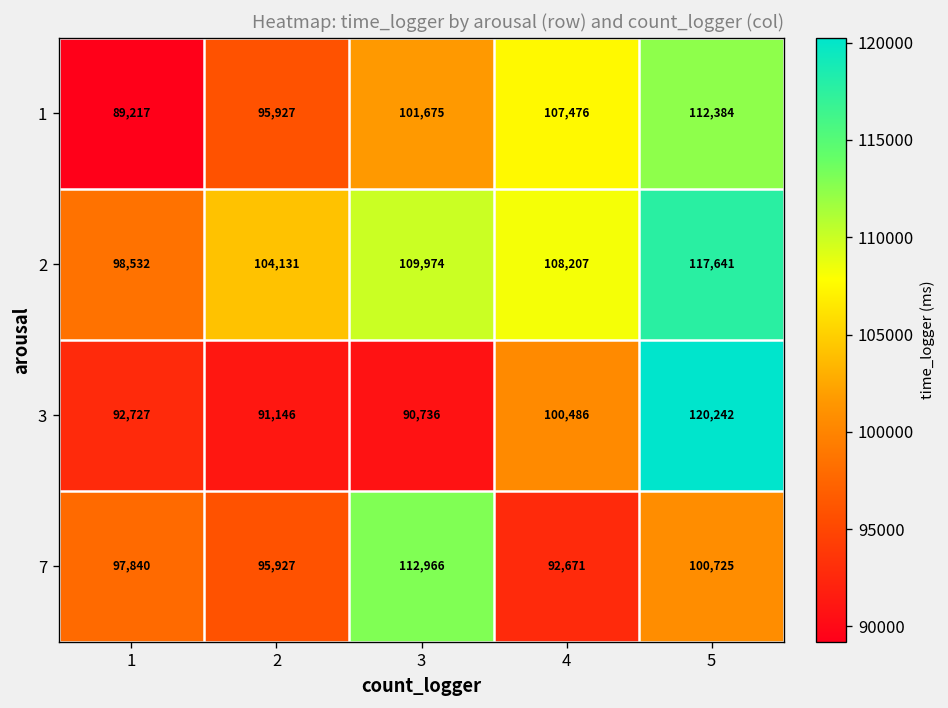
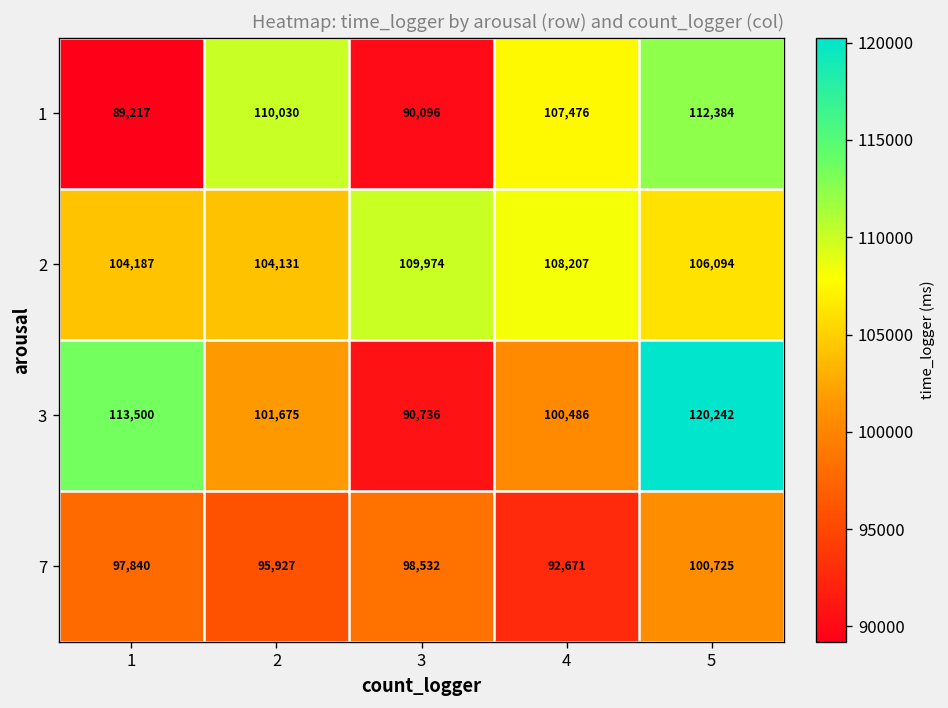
1, 2: 95,927 -> 110,030
1, 3: 101,675 -> 90,096
2, 1: 98,532 -> 104,187
2, 5: 117,641 -> 106,094
3, 1: 92,727 -> 113,500
3, 2: 91,146 -> 101,675
7, 3: 112,966 -> 98,532
